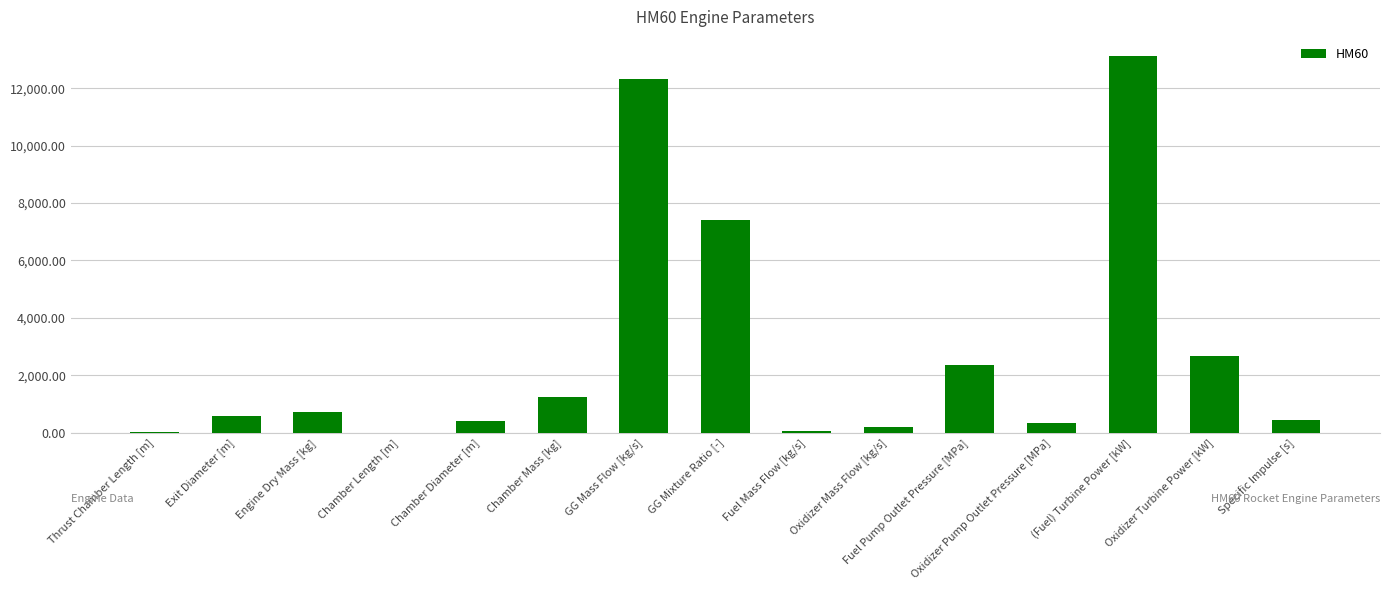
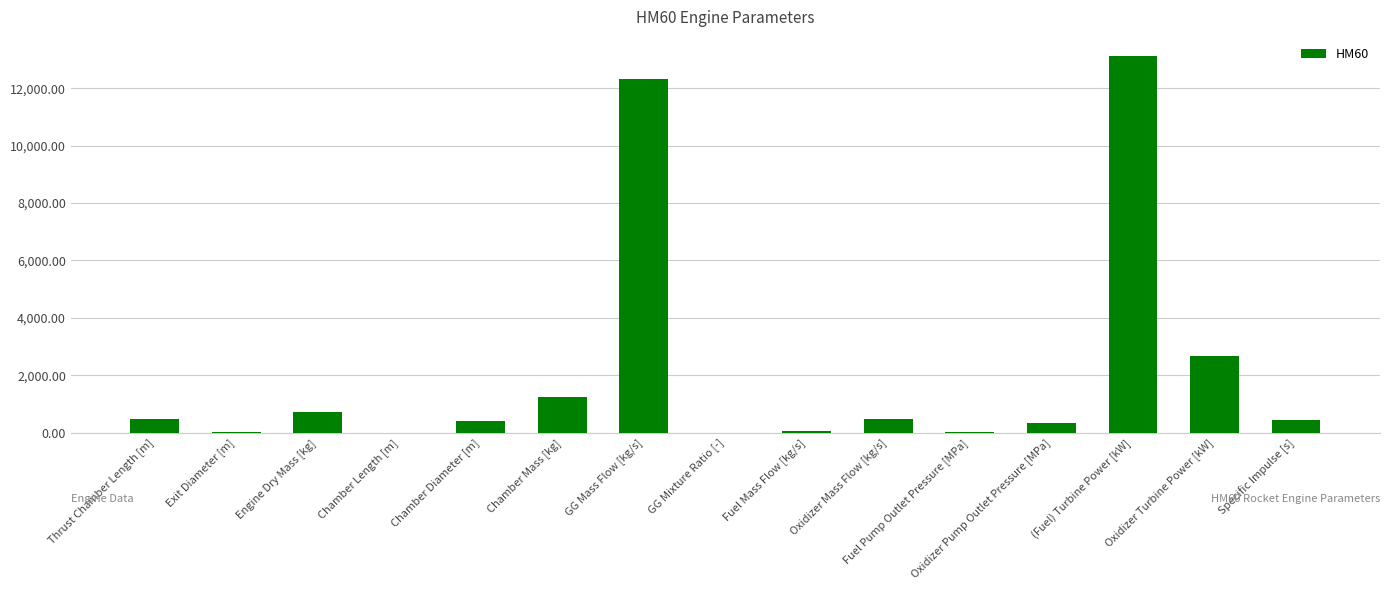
Thrust Chamber Length [m]: 0 -> 500
Exit Diameter [m]: 600 -> 0
GG Mixture Ratio [-]: 7,400 -> 0
Oxidizer Mass Flow [kg/s]: 200 -> 500
Fuel Pump Outlet Pressure [MPa]: 2,400 -> 0
